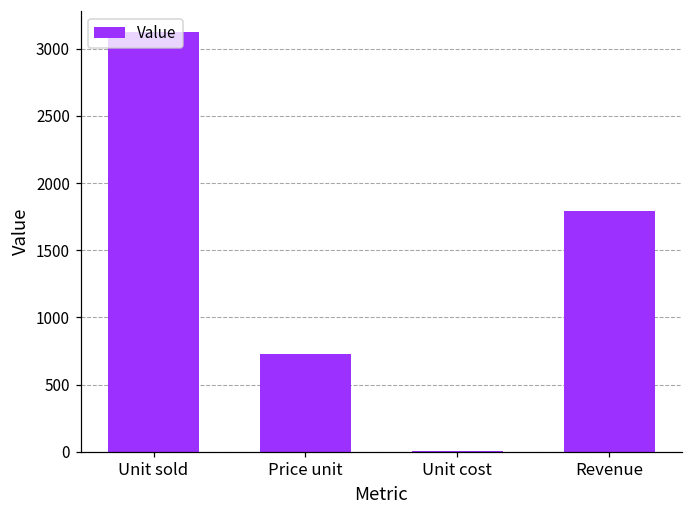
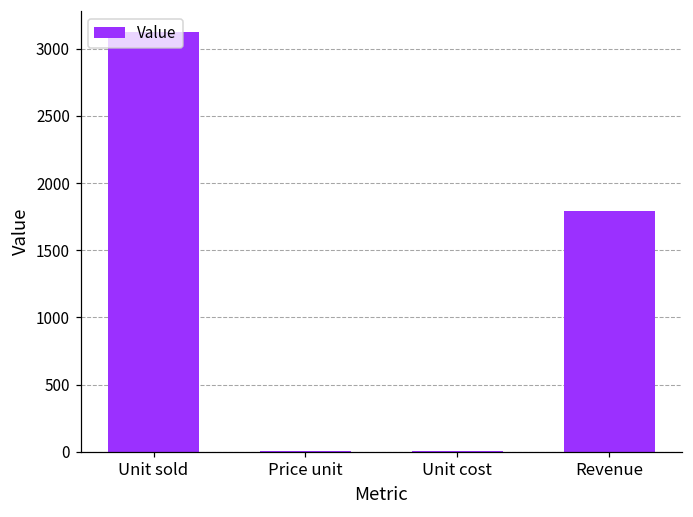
Price unit: 730 -> 0
